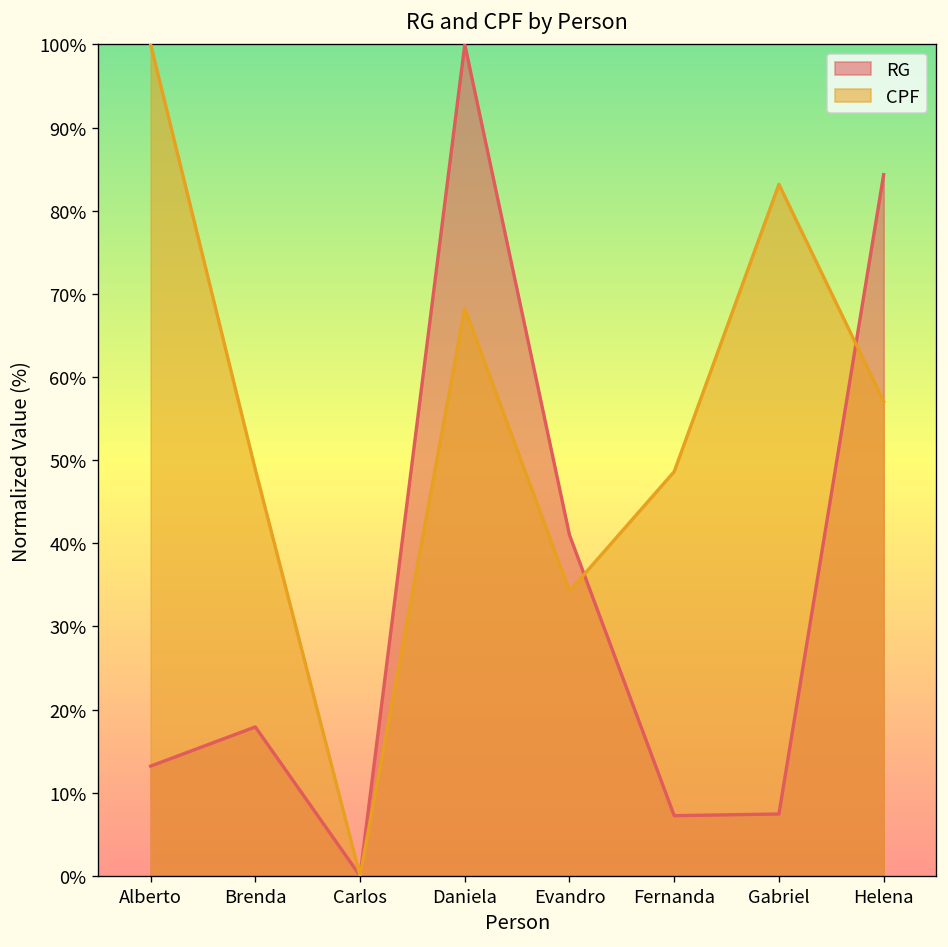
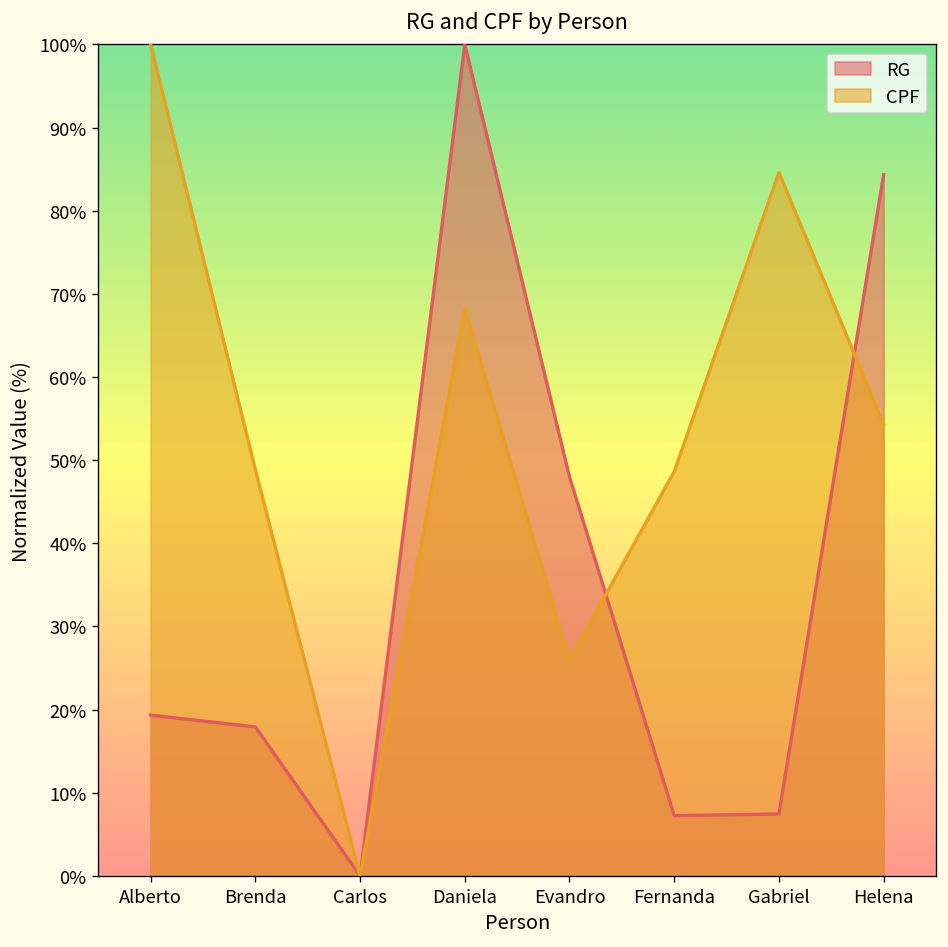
RG, Alberto: 13% -> 19%
RG, Evandro: 41% -> 48%
CPF, Evandro: 34% -> 26%
CPF, Gabriel: 83% -> 85%
CPF, Helena: 57% -> 54%
